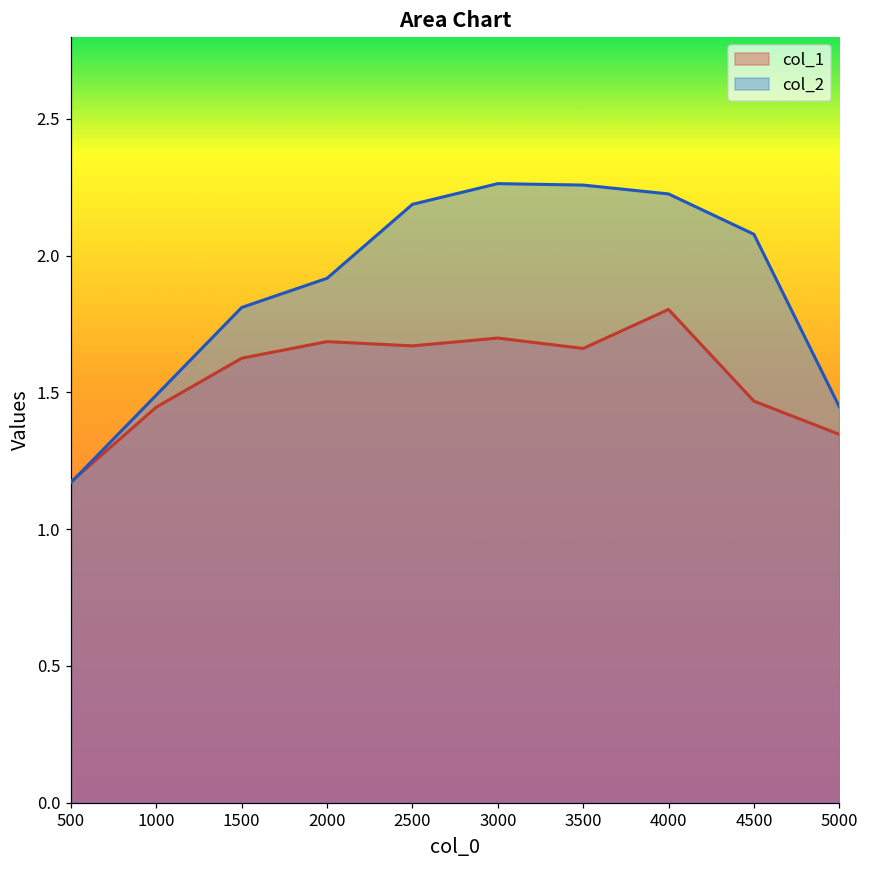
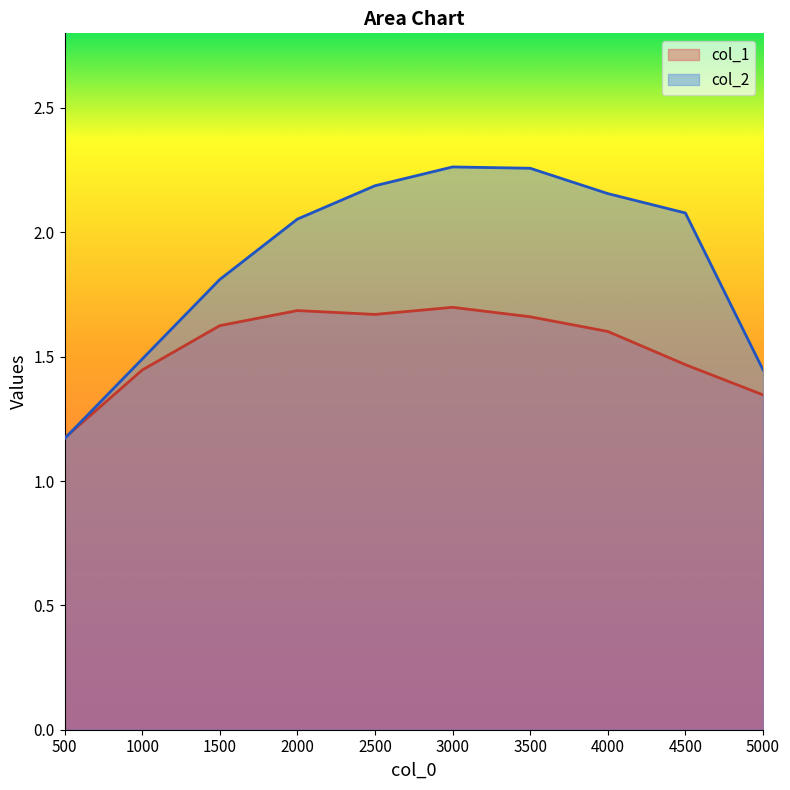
col_2, 2000: 1.92 -> 2.05
col_1, 4000: 1.80 -> 1.60
col_2, 4000: 2.23 -> 2.16
